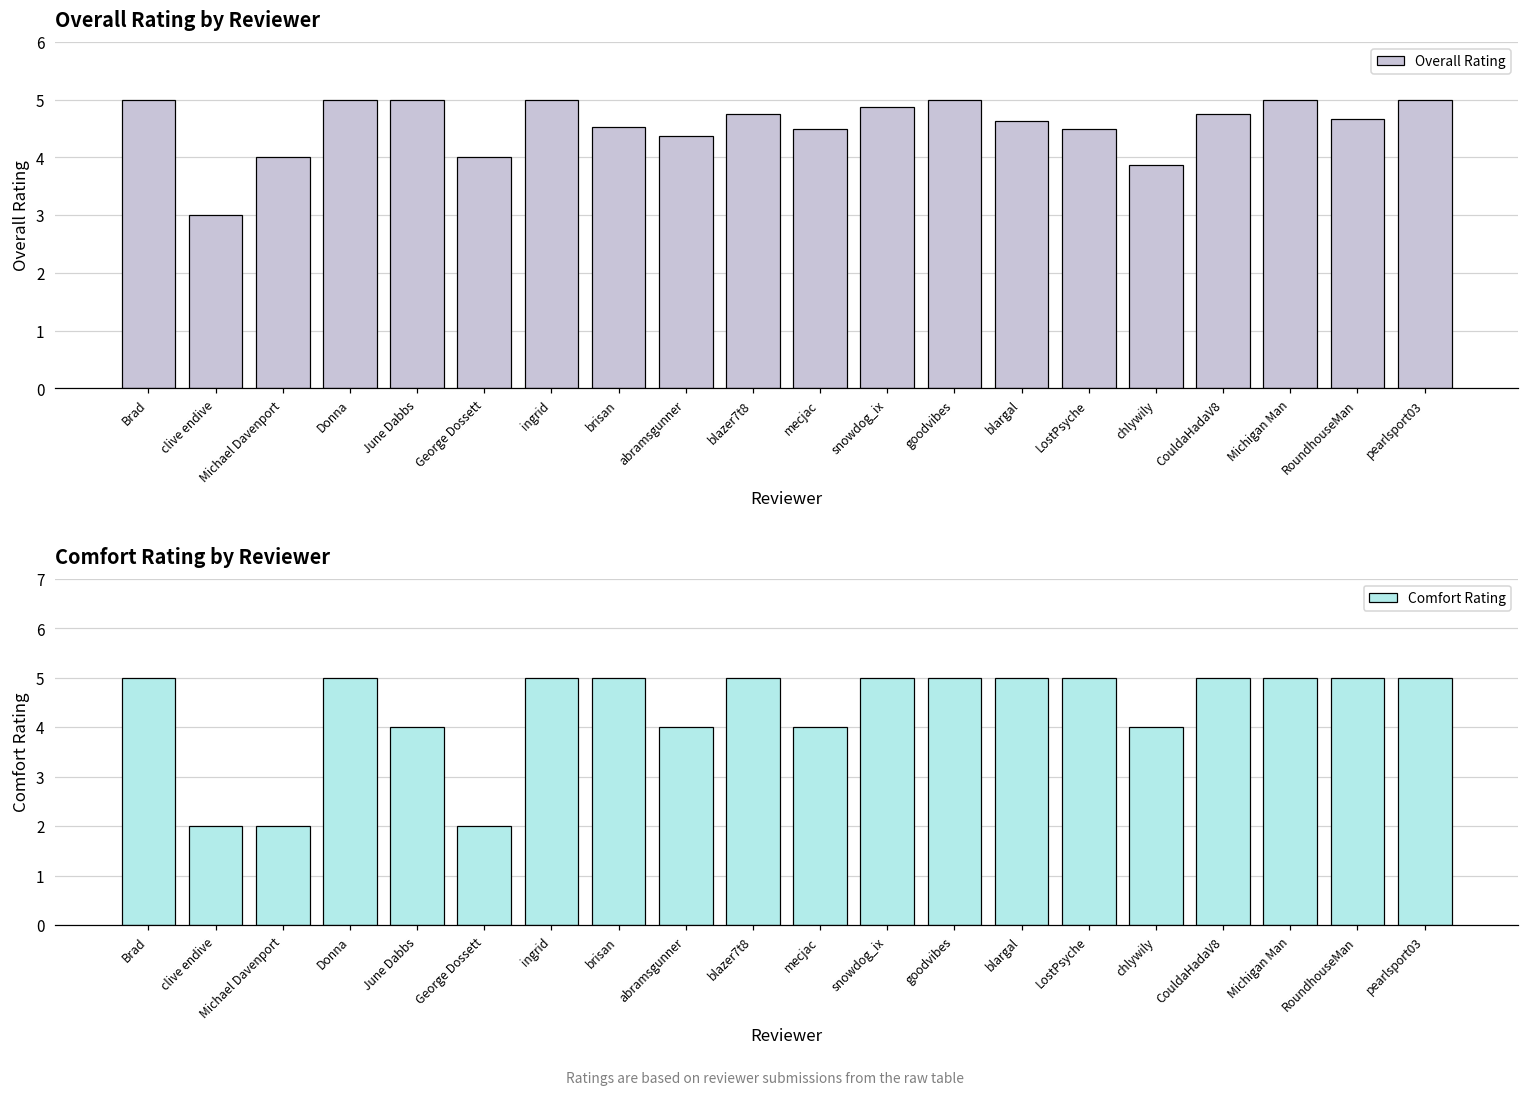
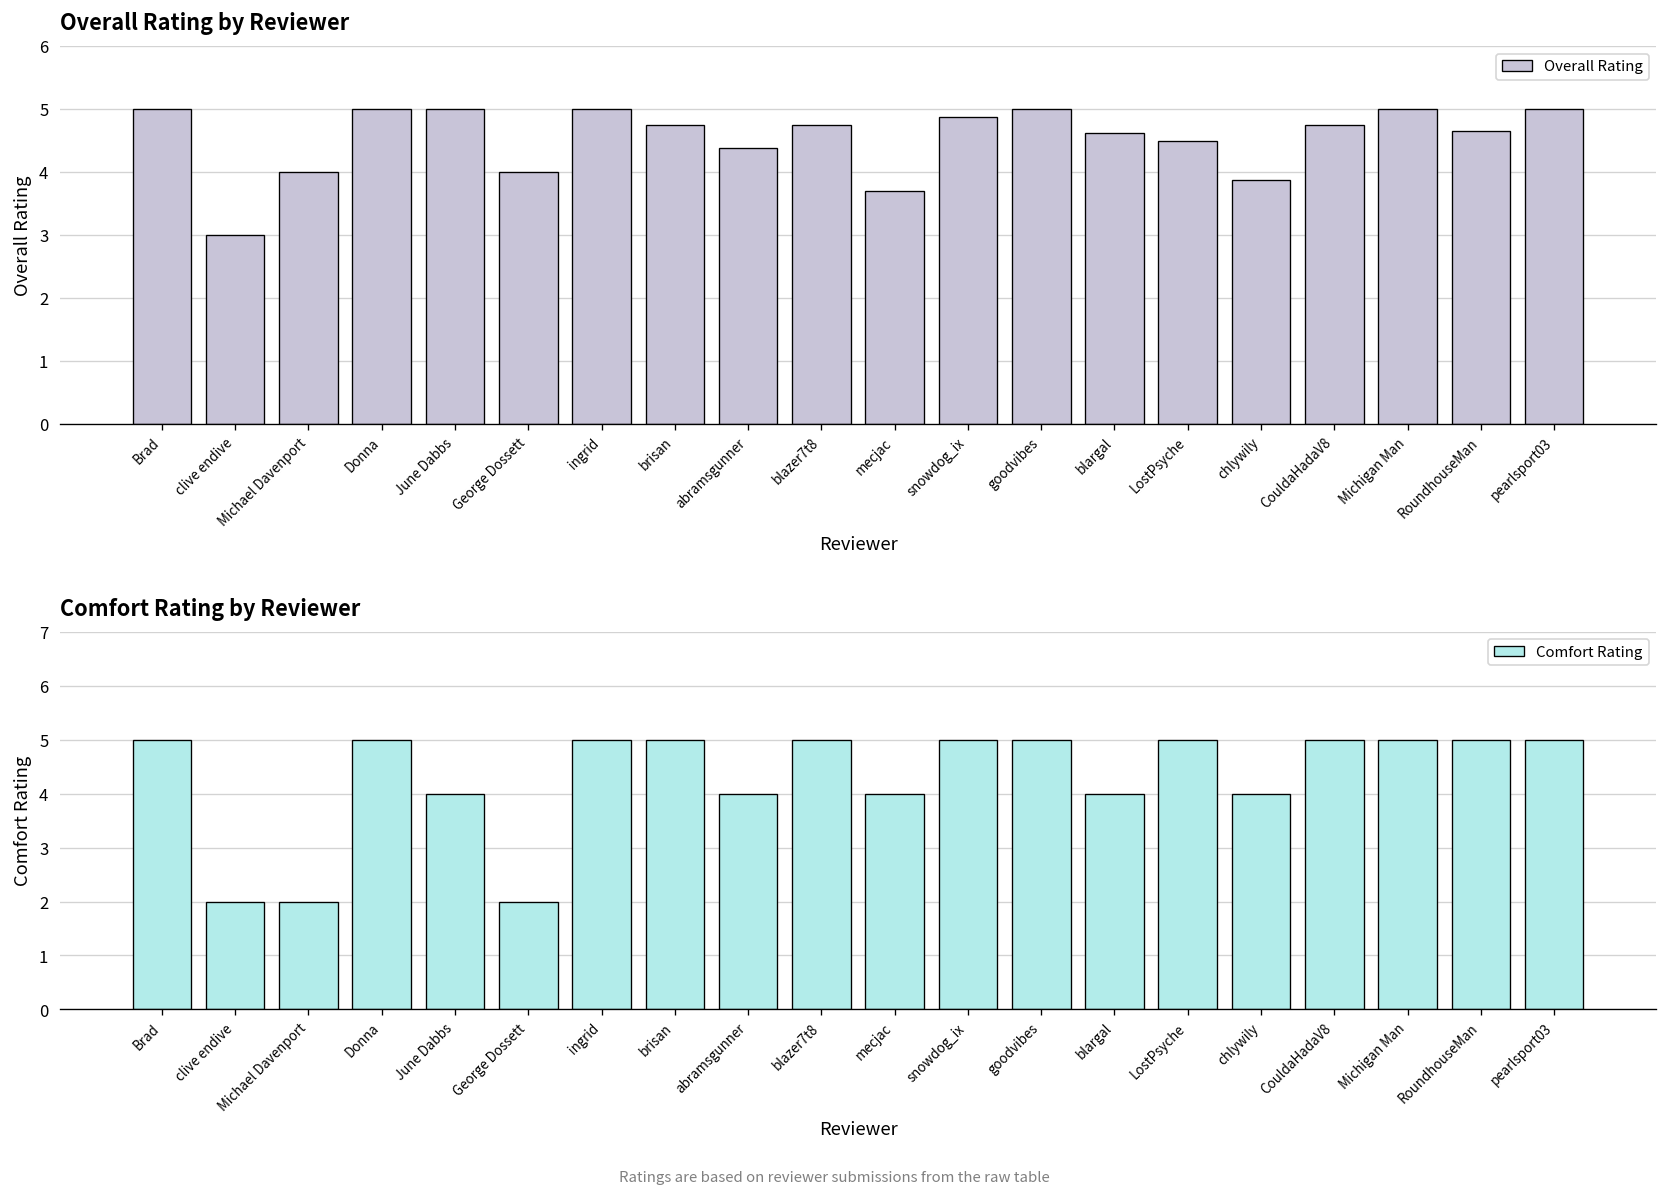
Overall Rating by Reviewer, brisan: 4.5 -> 4.8
Overall Rating by Reviewer, mecjac: 4.5 -> 3.7
Comfort Rating by Reviewer, blargal: 5 -> 4
